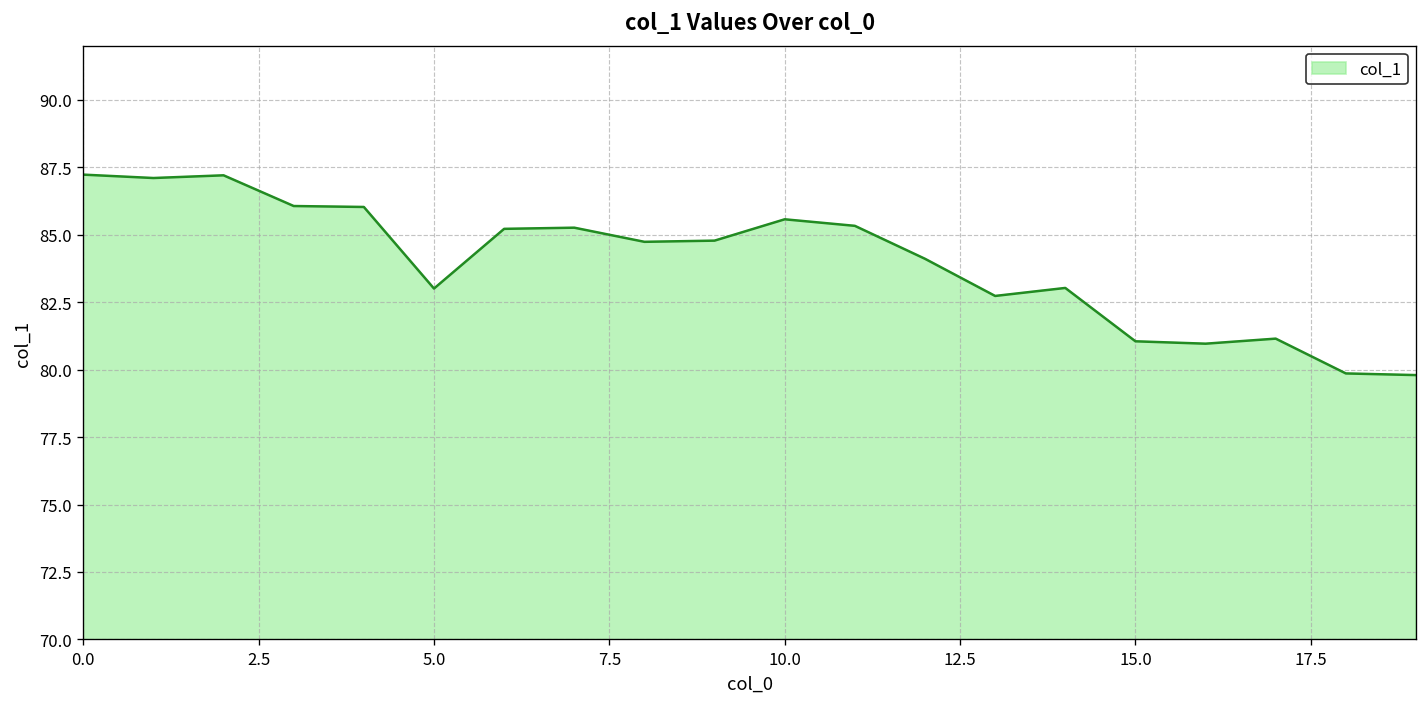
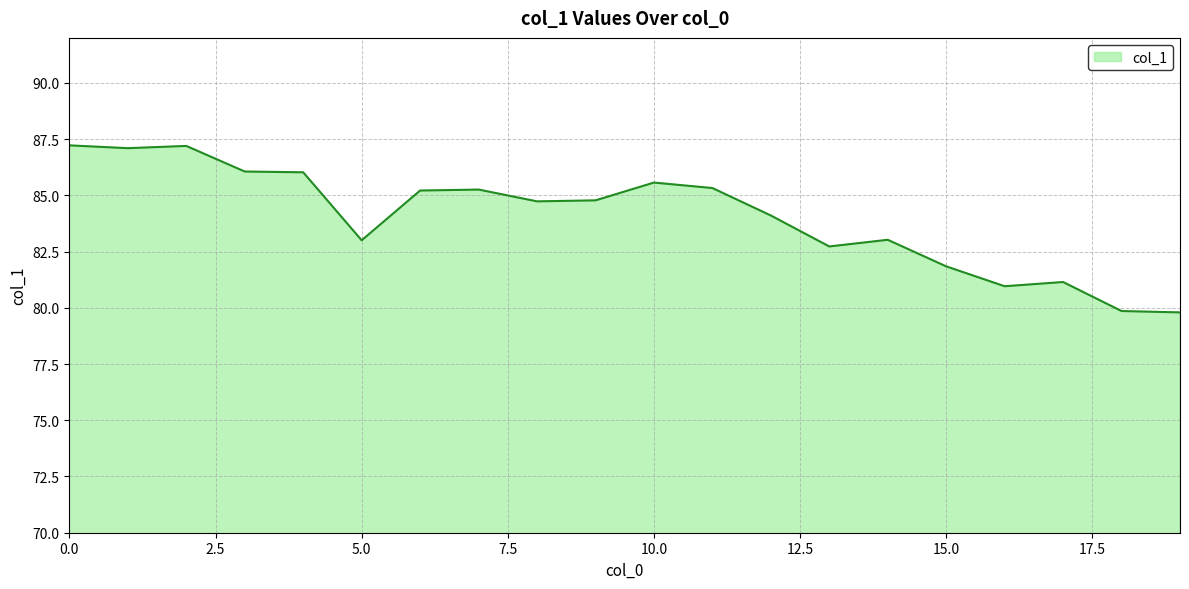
15.0: 81.0 -> 81.8
